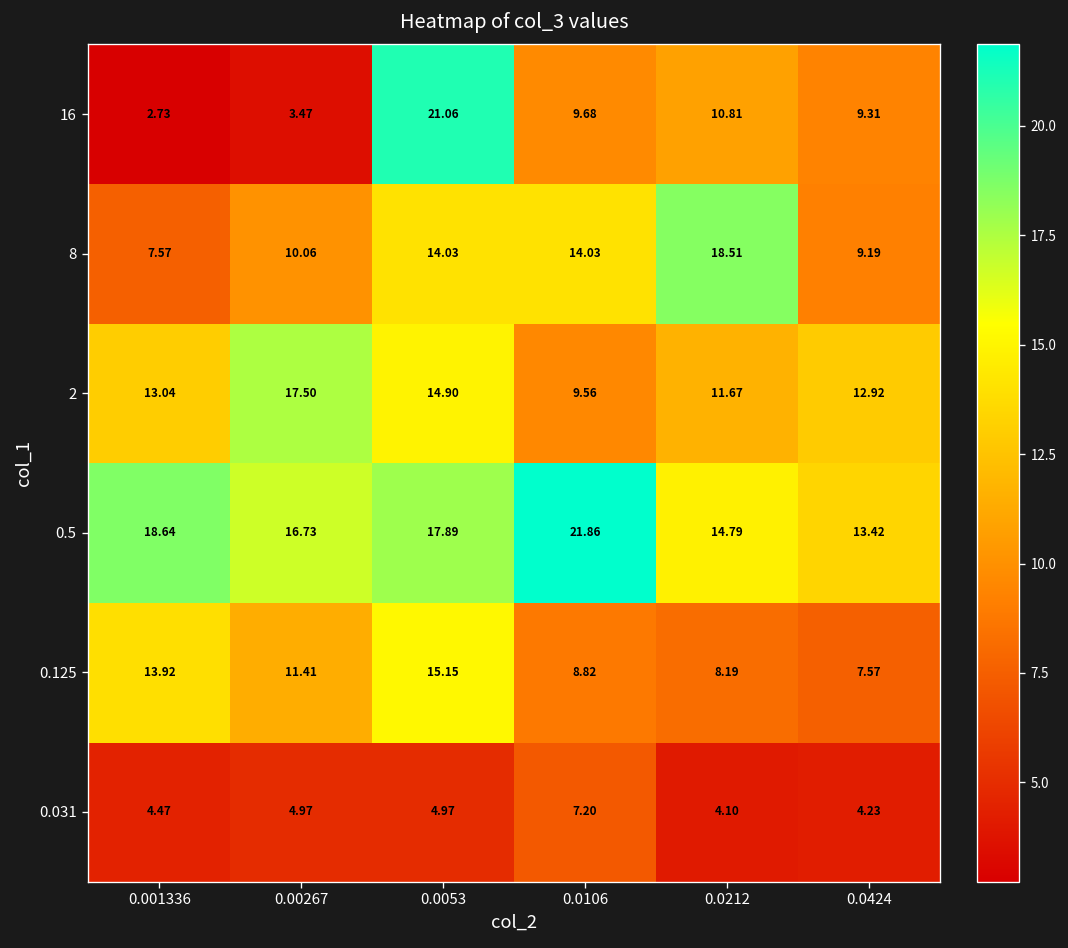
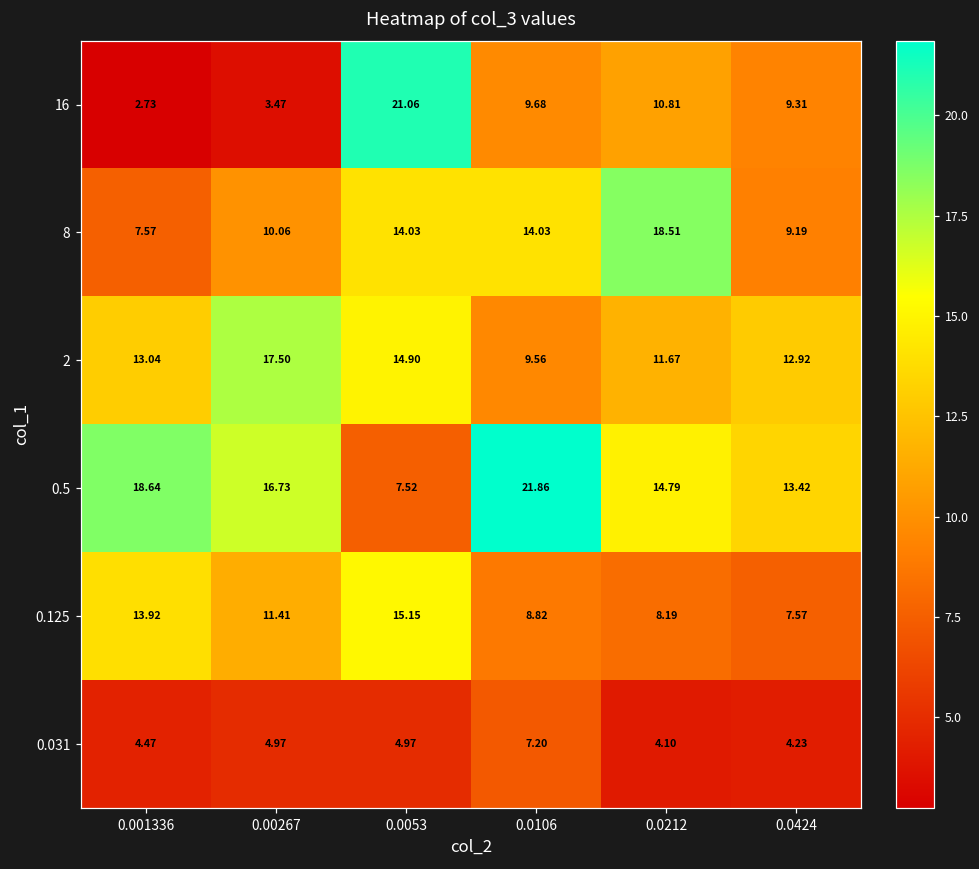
0.5, 0.0053: 17.89 -> 7.52
